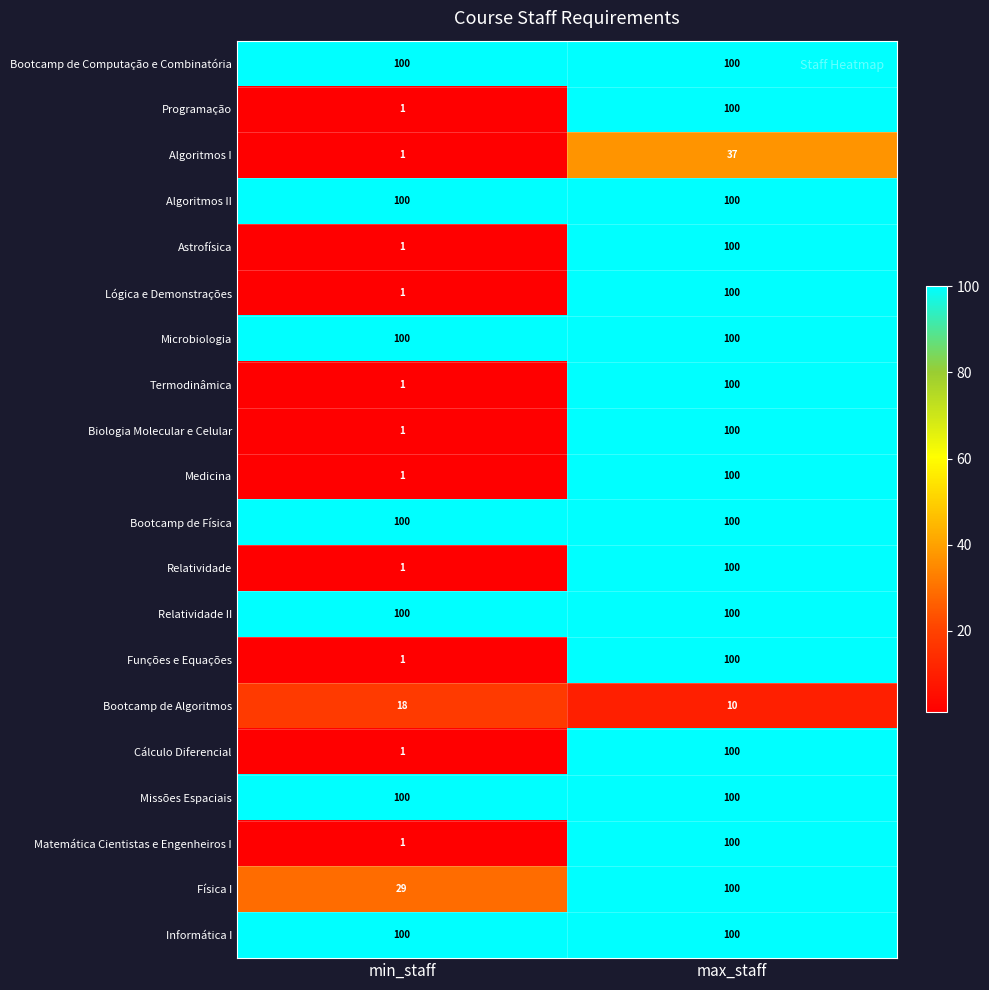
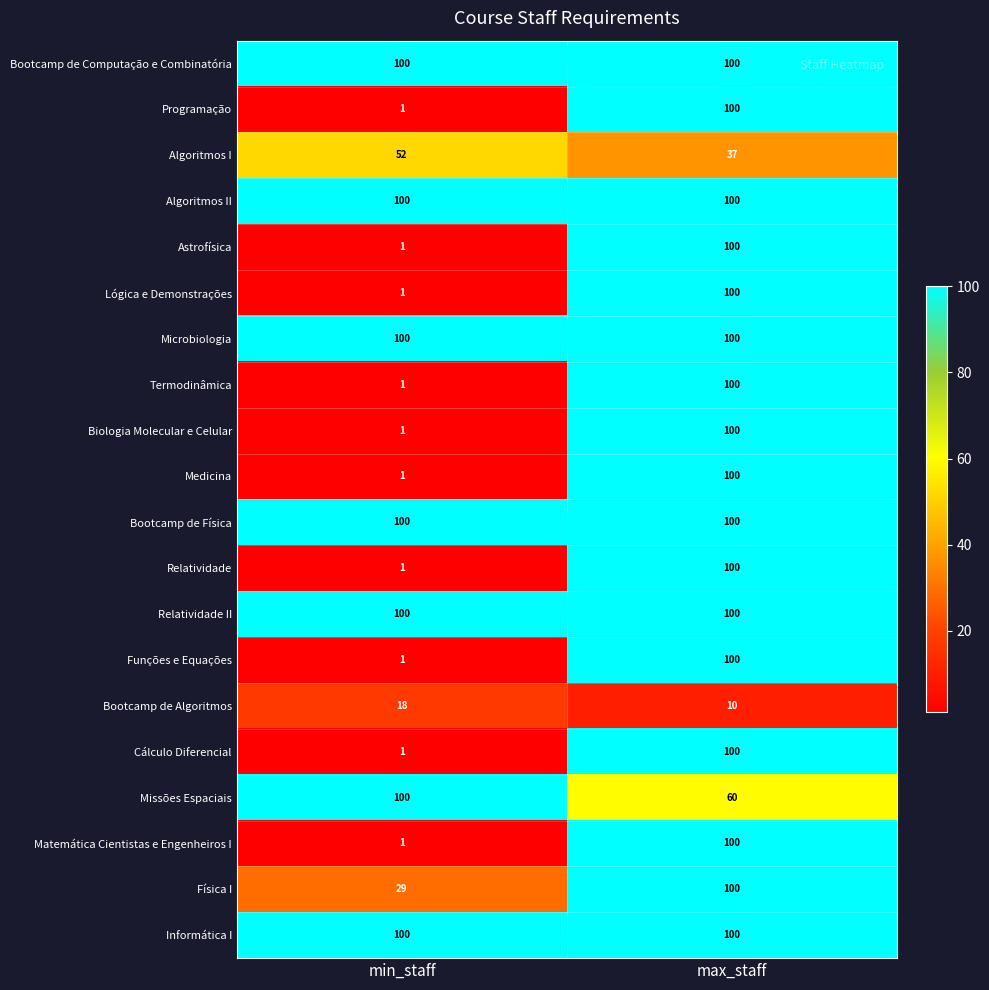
Algoritmos I, min_staff: 1 -> 52
Missões Espaciais, max_staff: 100 -> 60
